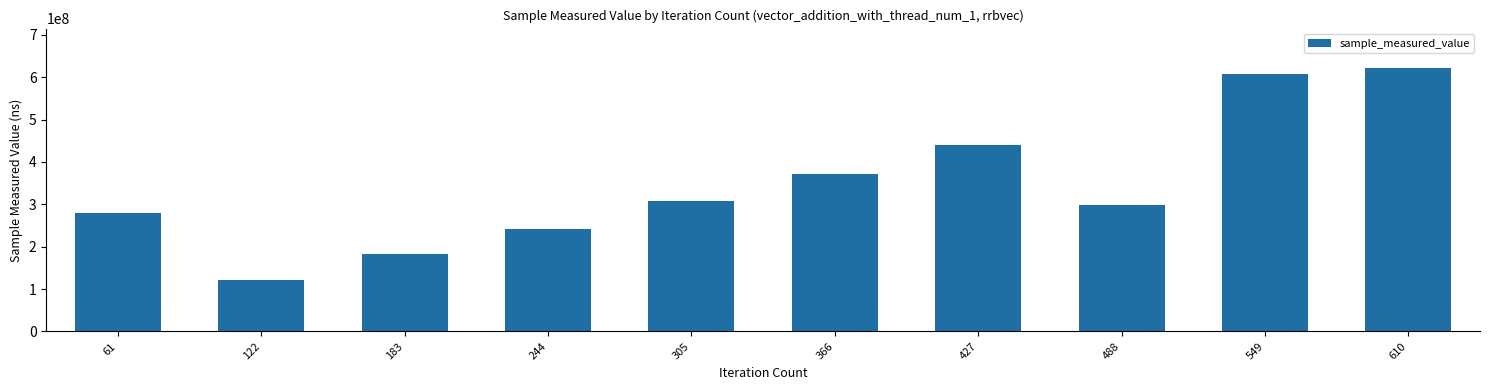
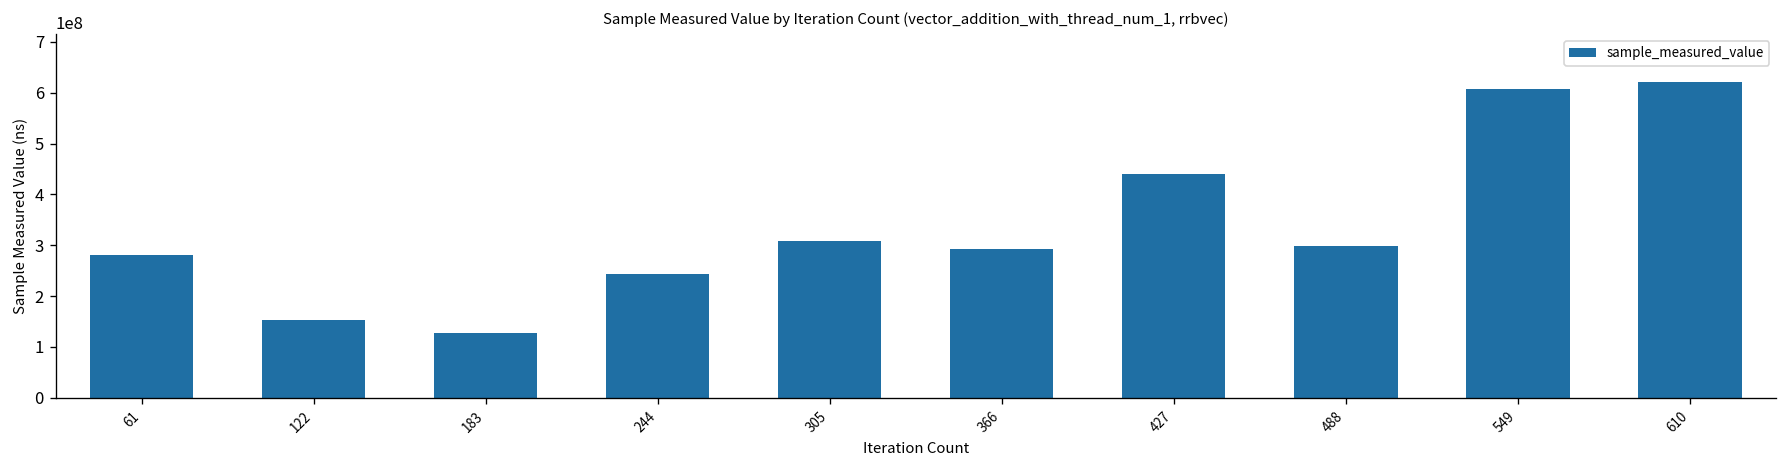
122: 120000000 -> 150000000
183: 180000000 -> 130000000
366: 370000000 -> 290000000
